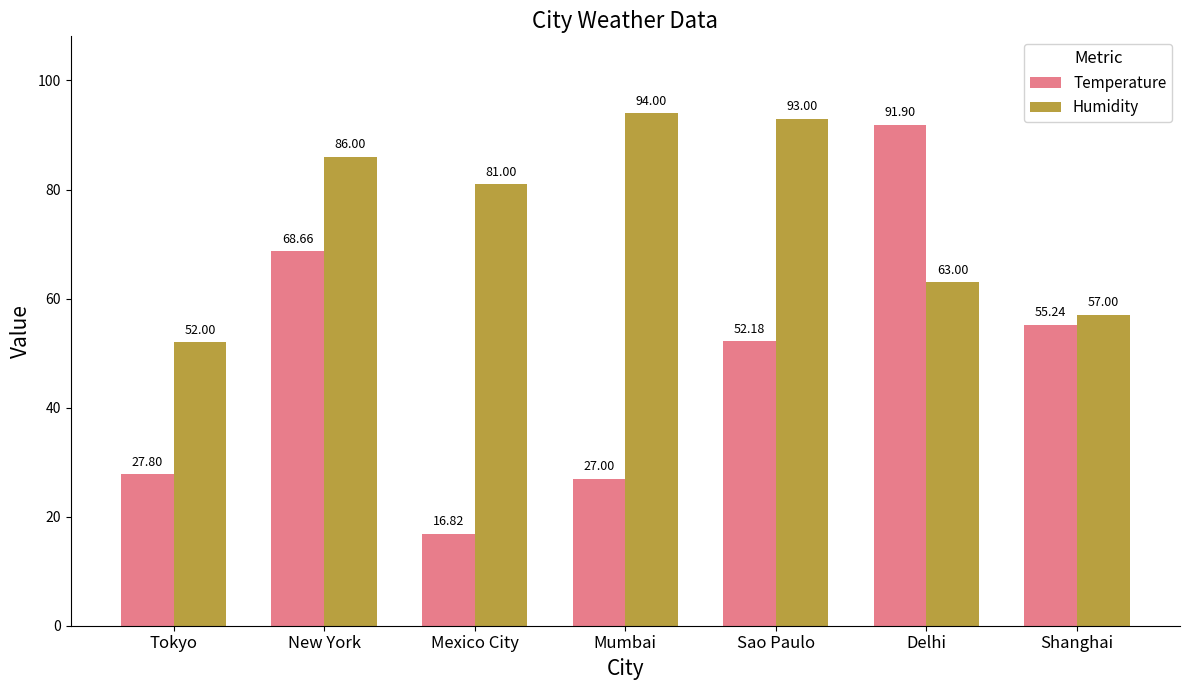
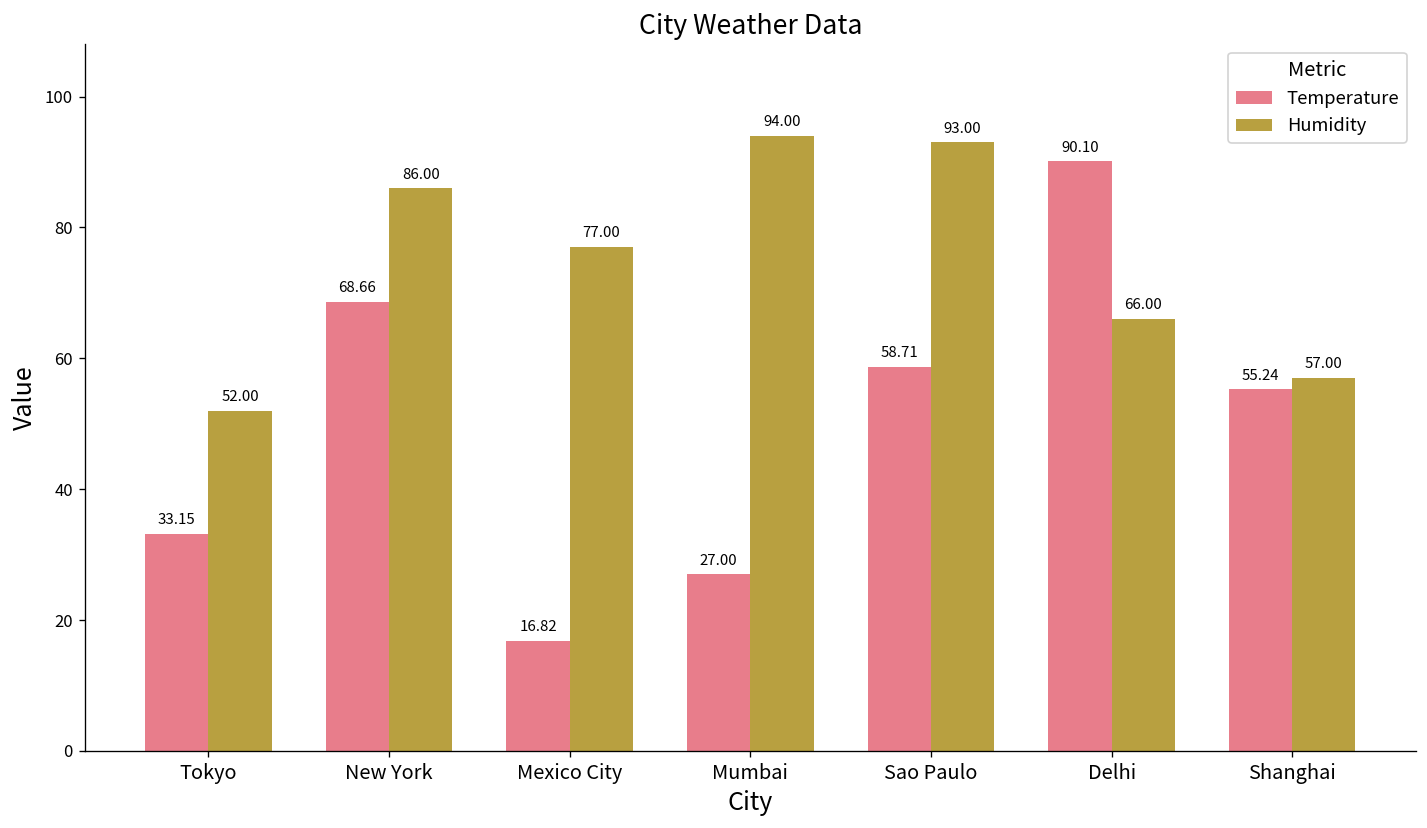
Temperature, Tokyo: 27.80 -> 33.15
Humidity, Mexico City: 81.00 -> 77.00
Temperature, Sao Paulo: 52.18 -> 58.71
Temperature, Delhi: 91.90 -> 90.10
Humidity, Delhi: 63.00 -> 66.00
